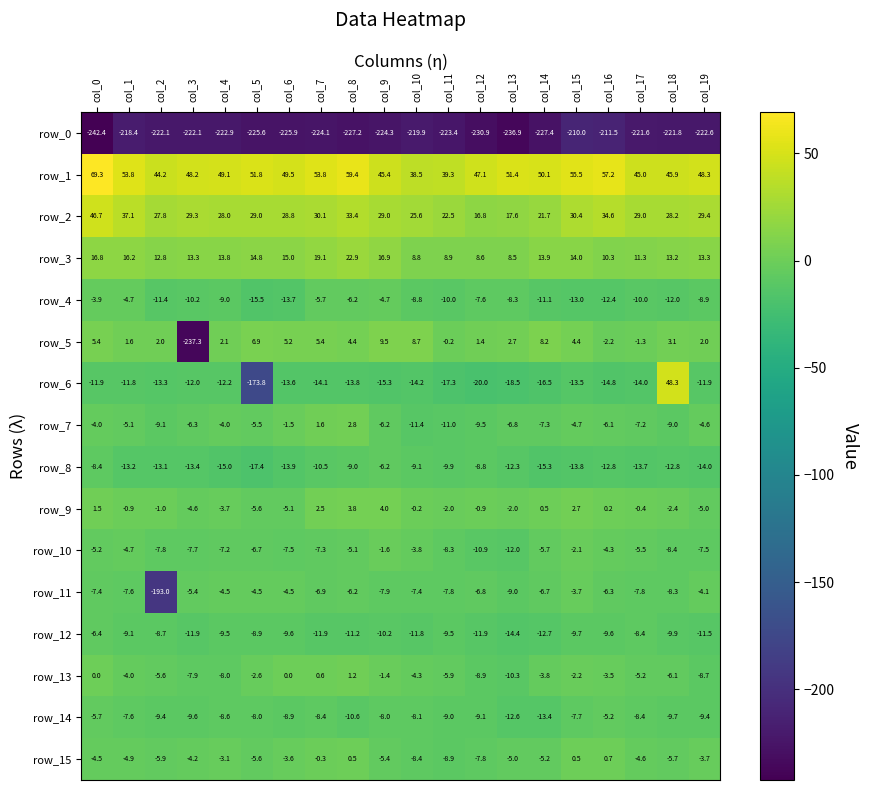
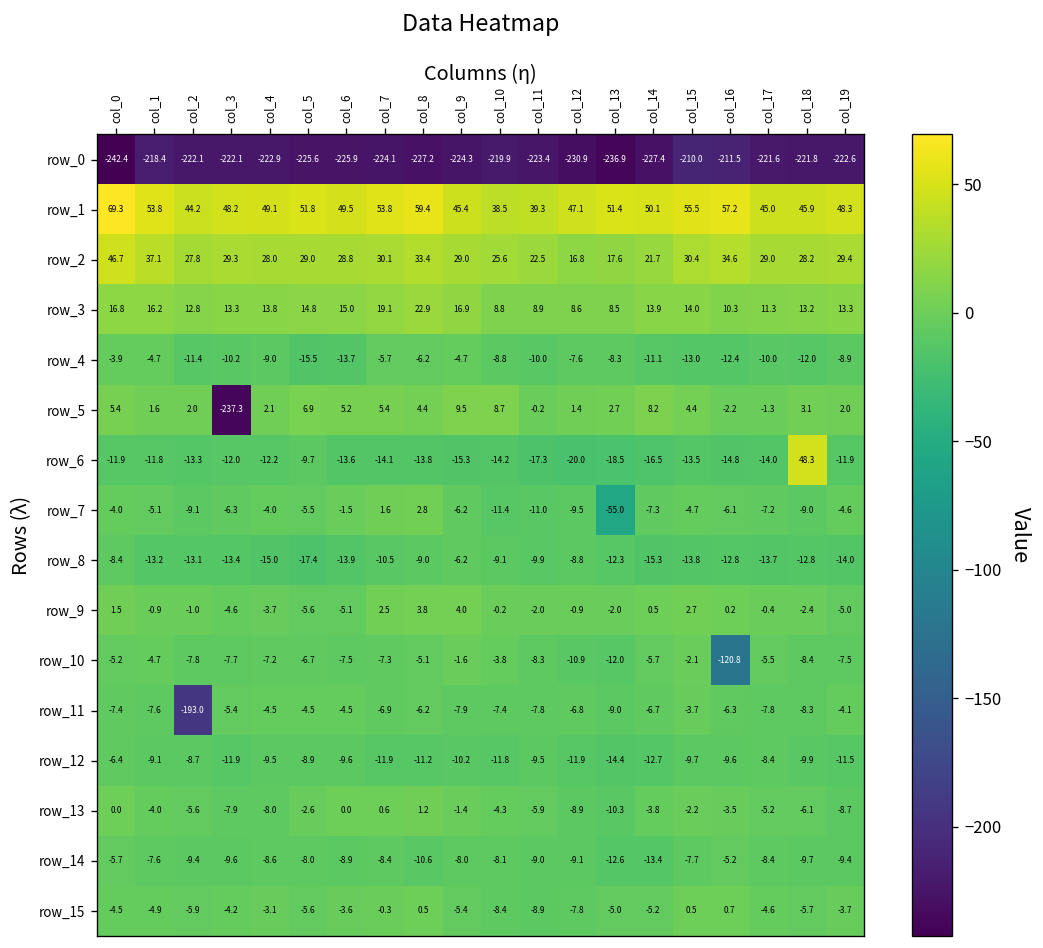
row_6, col_5: -173.8 -> -9.7
row_7, col_13: -6.8 -> -55.0
row_10, col_16: -4.3 -> -120.8
